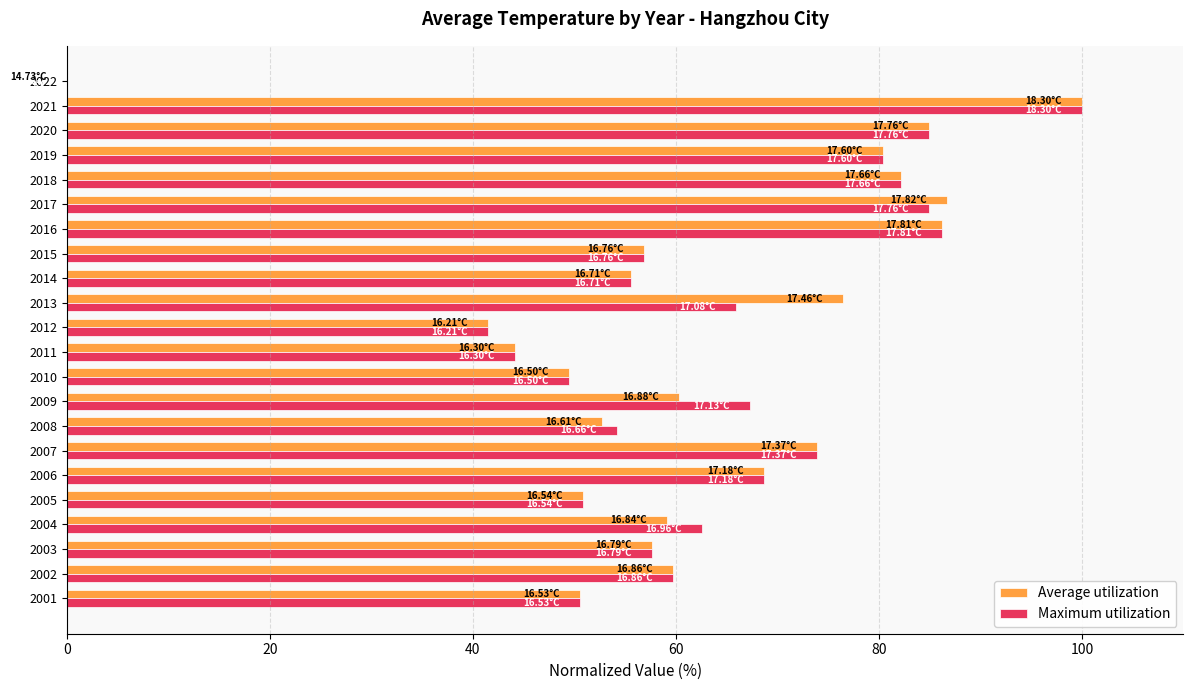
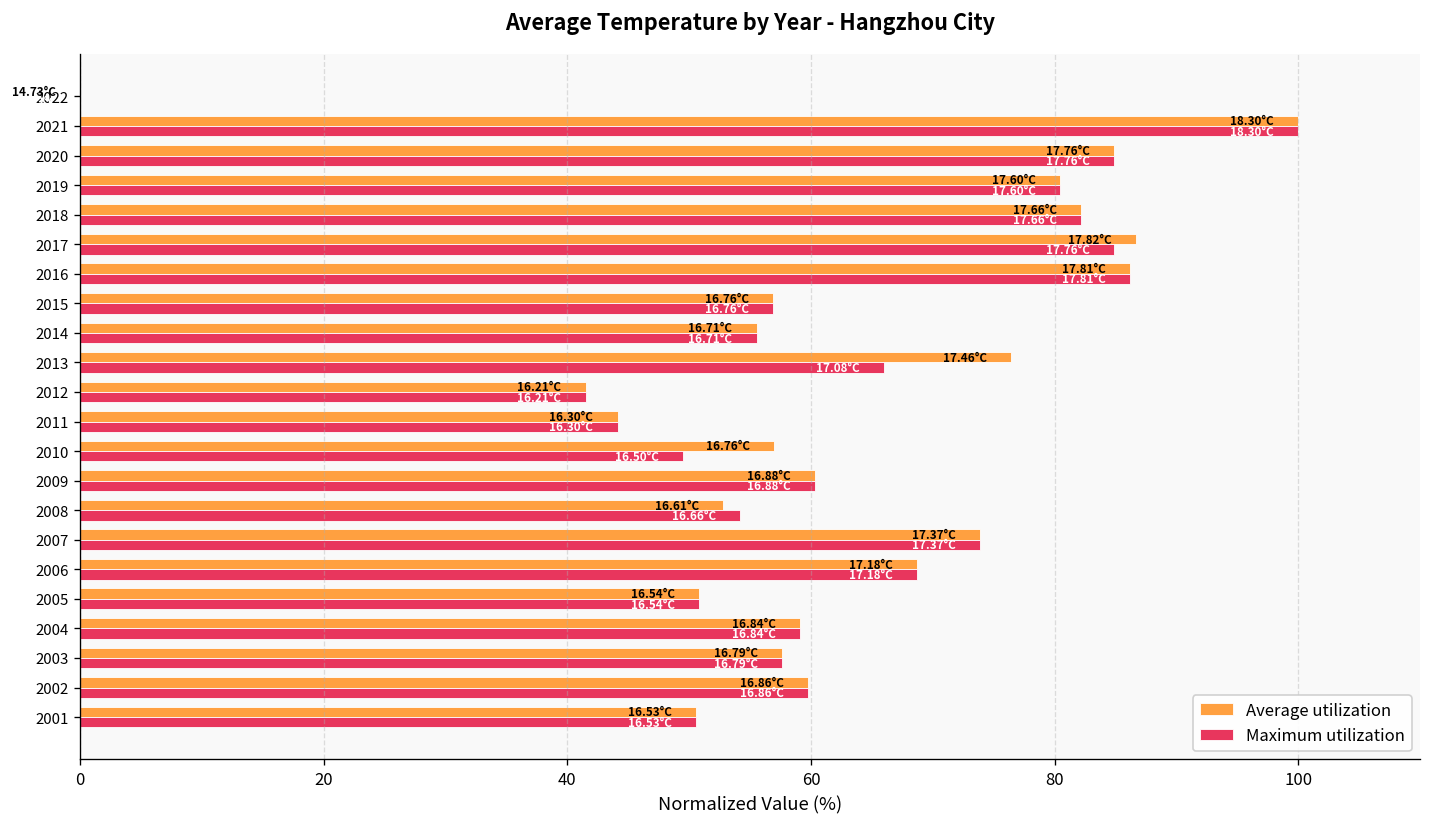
Average utilization, 2010: 16.50°C -> 16.76°C
Maximum utilization, 2009: 17.13°C -> 16.88°C
Maximum utilization, 2004: 16.96°C -> 16.84°C
